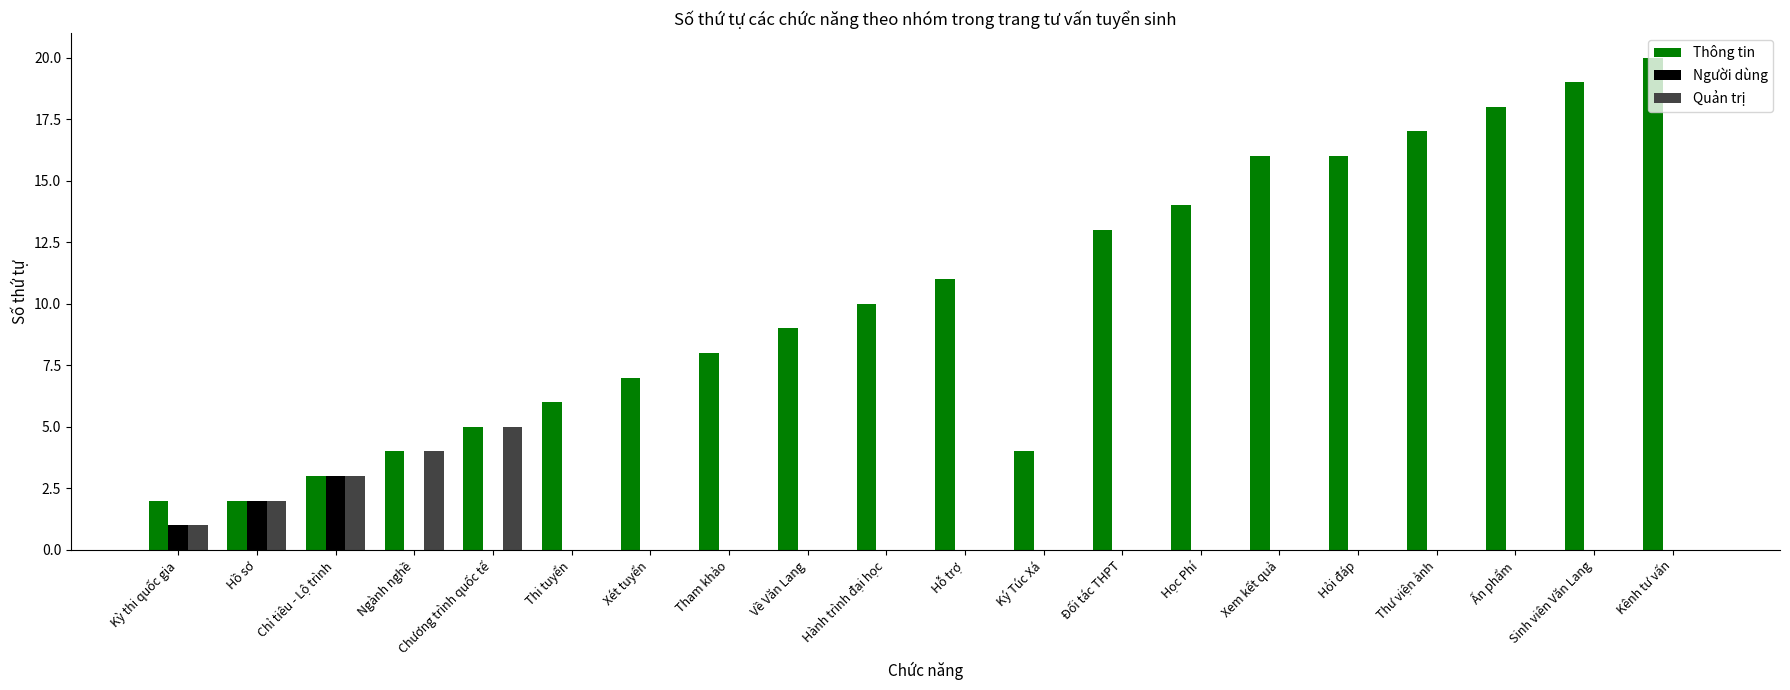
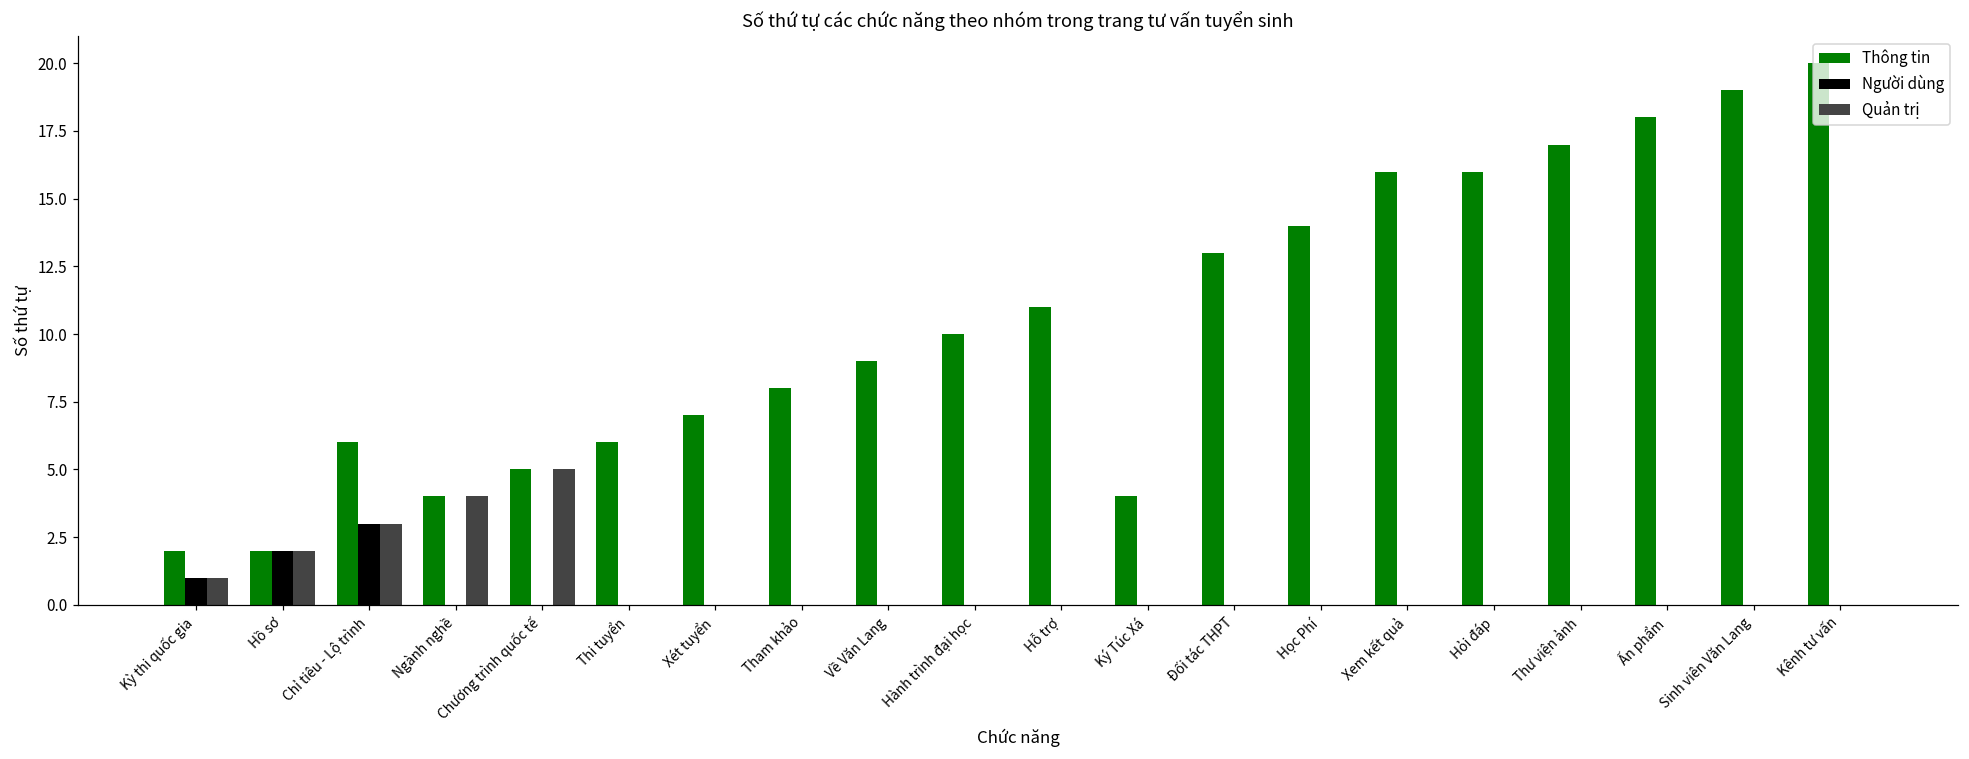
Thông tin, Chỉ tiêu - Lộ trình: 3 -> 6
